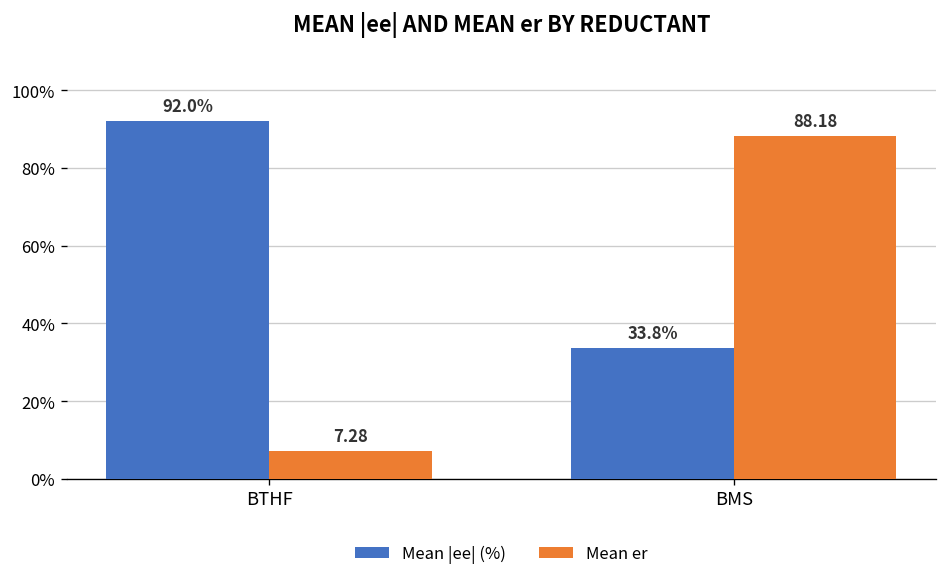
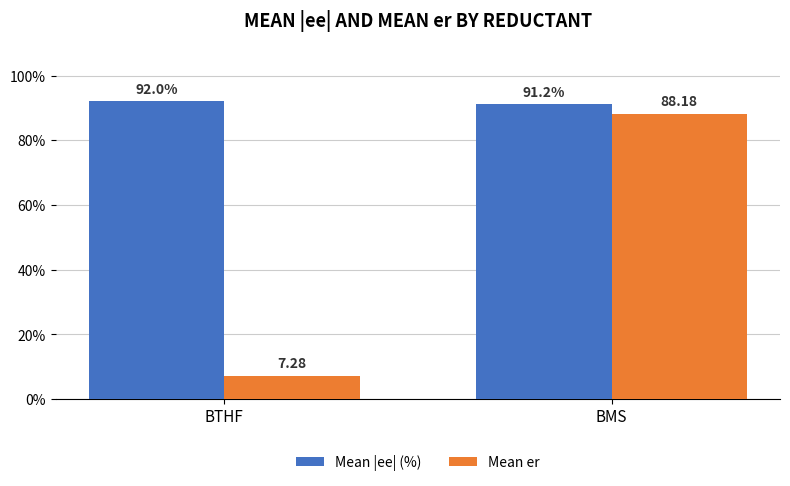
Mean |ee| (%), BMS: 33.8% -> 91.2%
